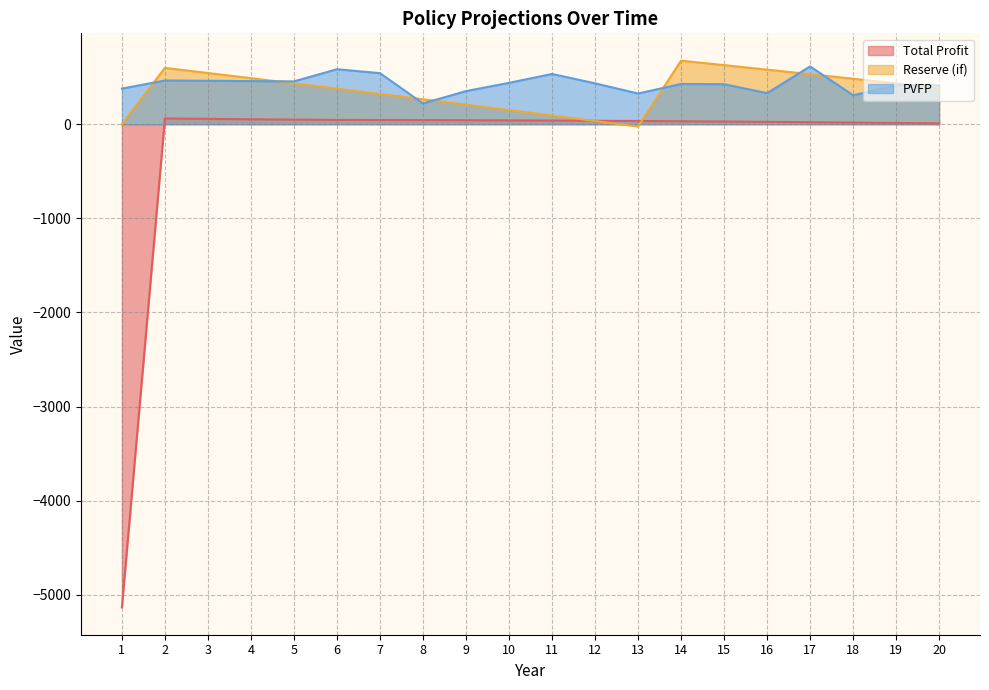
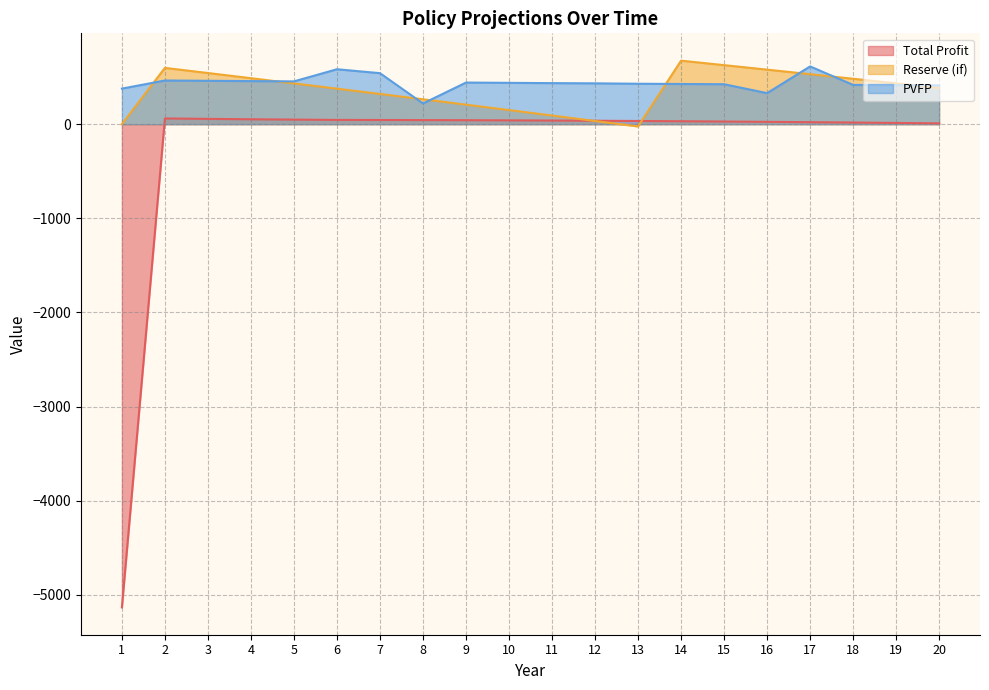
PVFP, 9: 350 -> 440
PVFP, 11: 500 -> 400
PVFP, 13: 300 -> 400
PVFP, 18: 300 -> 400
